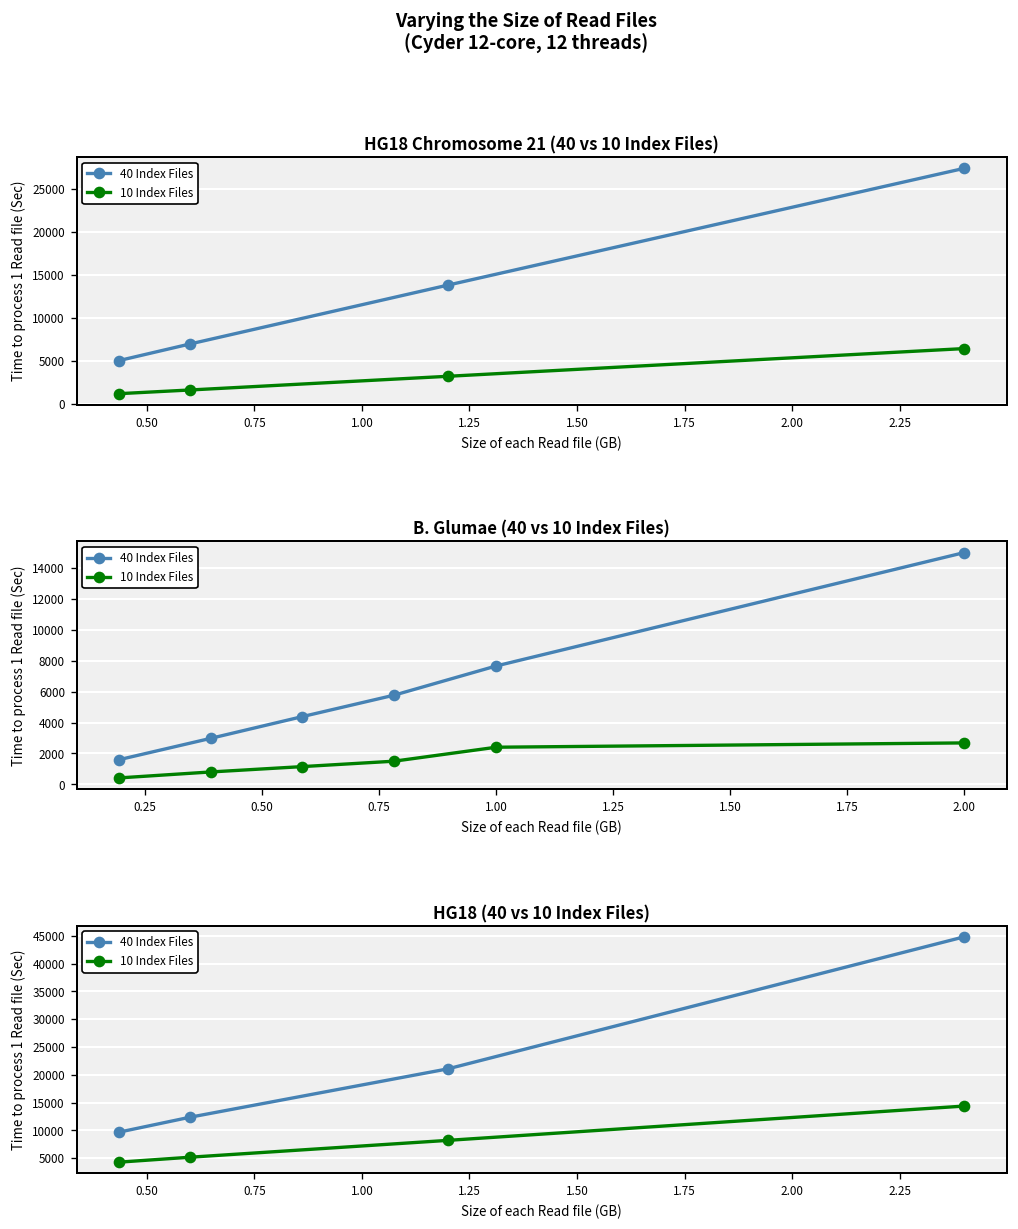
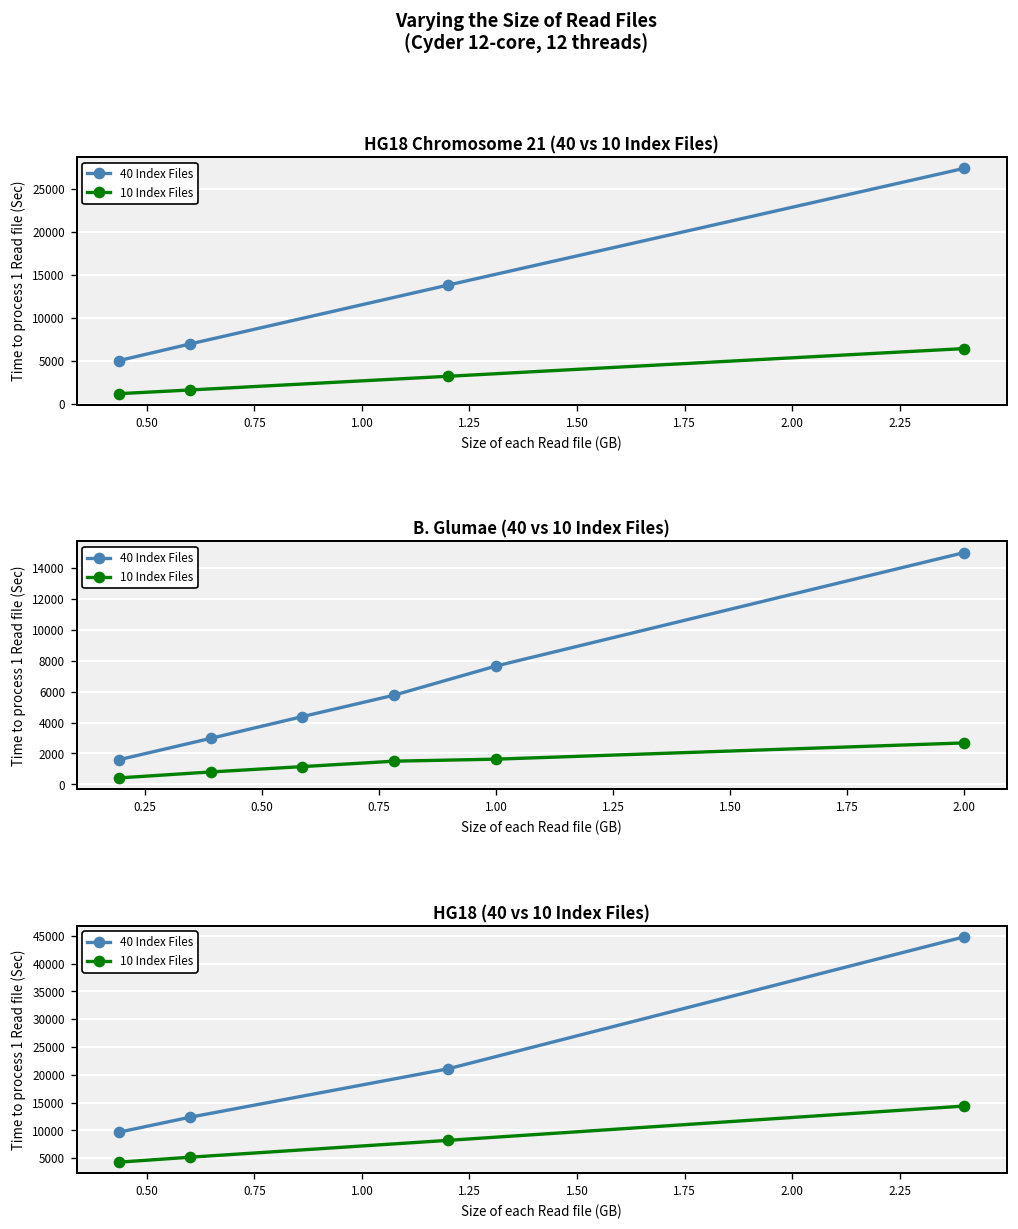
B. Glumae (40 vs 10 Index Files), 10 Index Files, 1.00: 2400 -> 1600
